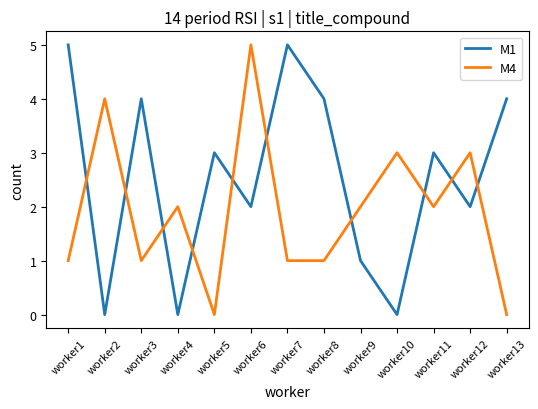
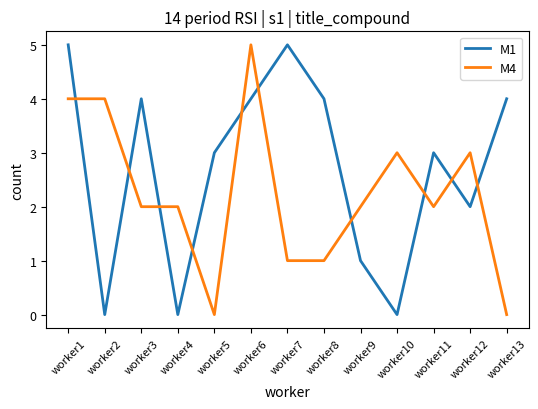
M4, worker1: 1 -> 4
M4, worker3: 1 -> 2
M1, worker6: 2 -> 4
